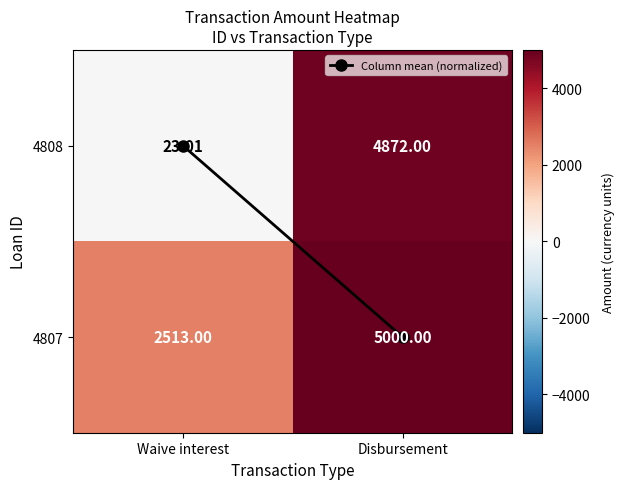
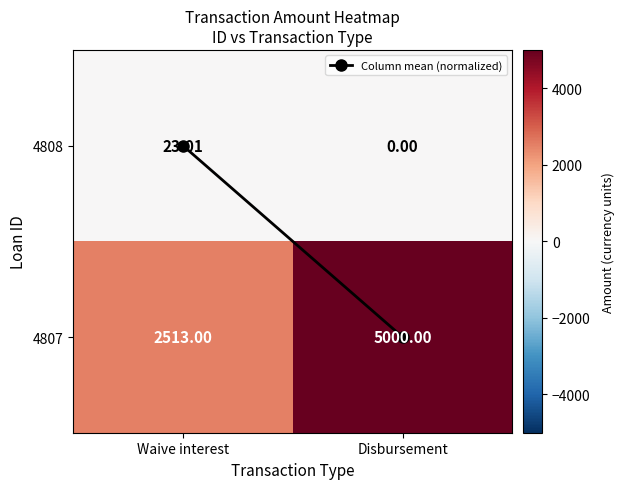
4808, Disbursement: 4872.00 -> 0.00
